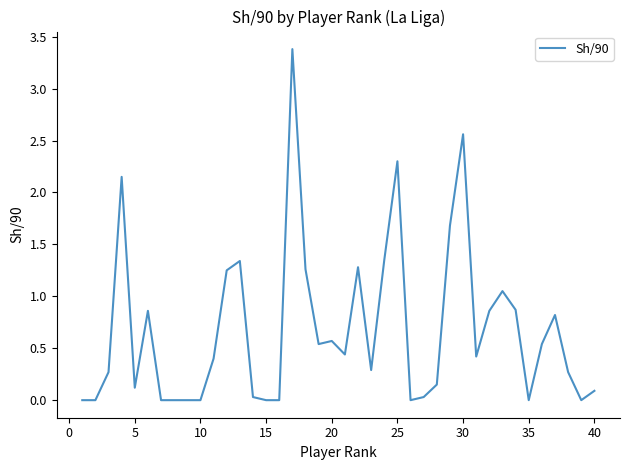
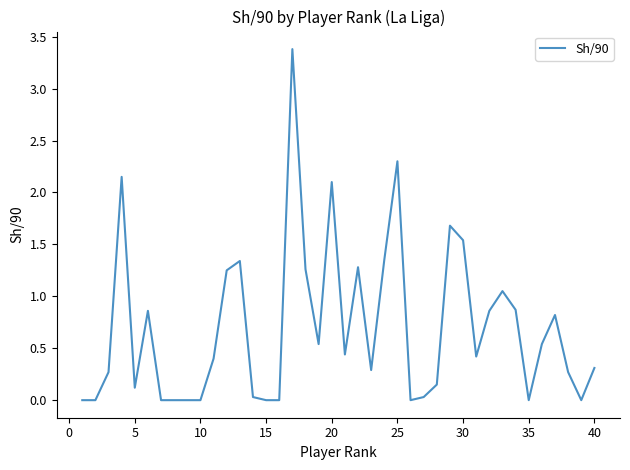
20: 0.57 -> 2.10
30: 2.56 -> 1.54
40: 0.09 -> 0.31
